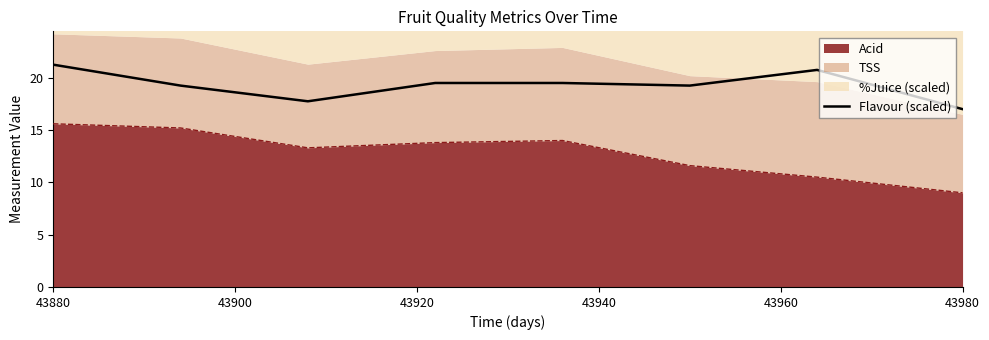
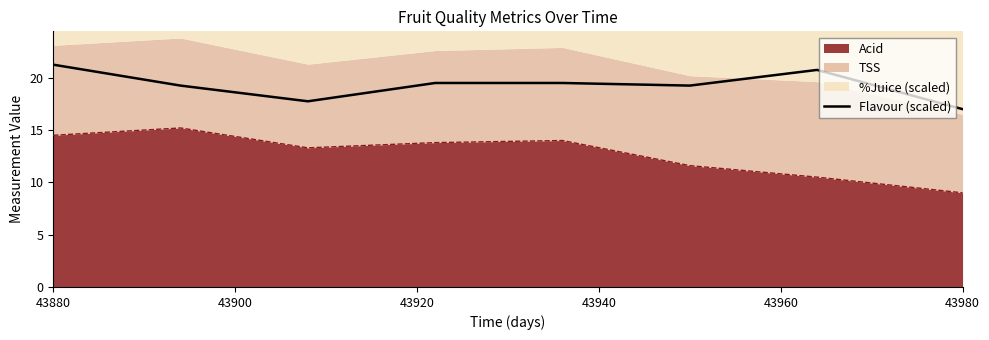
Acid, 43880: 15.6 -> 14.5
